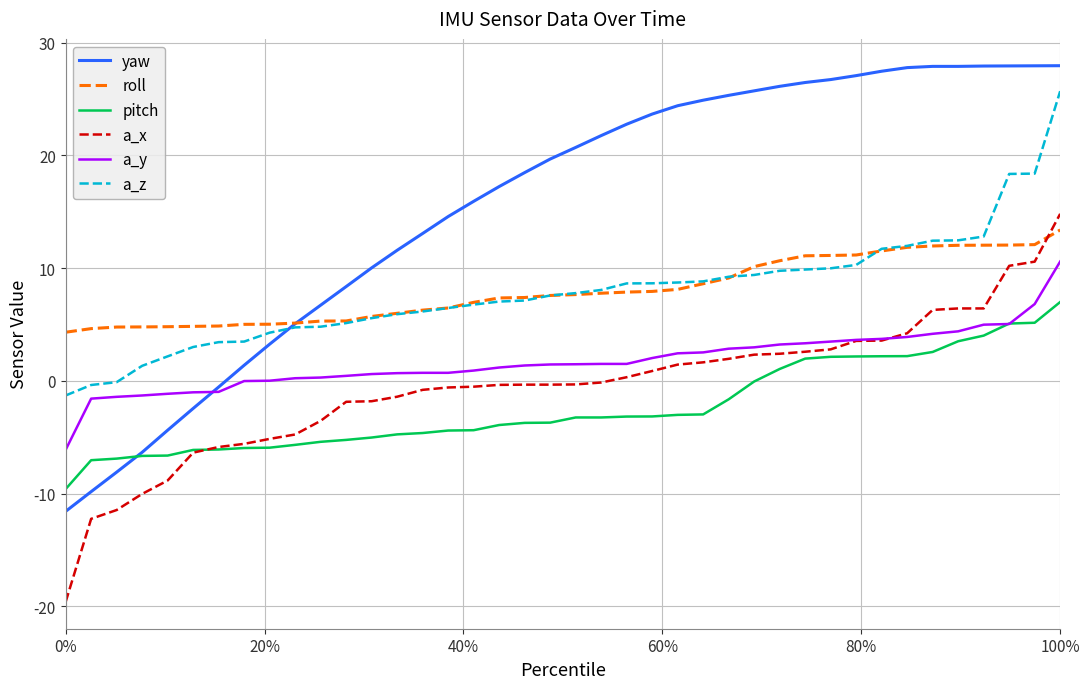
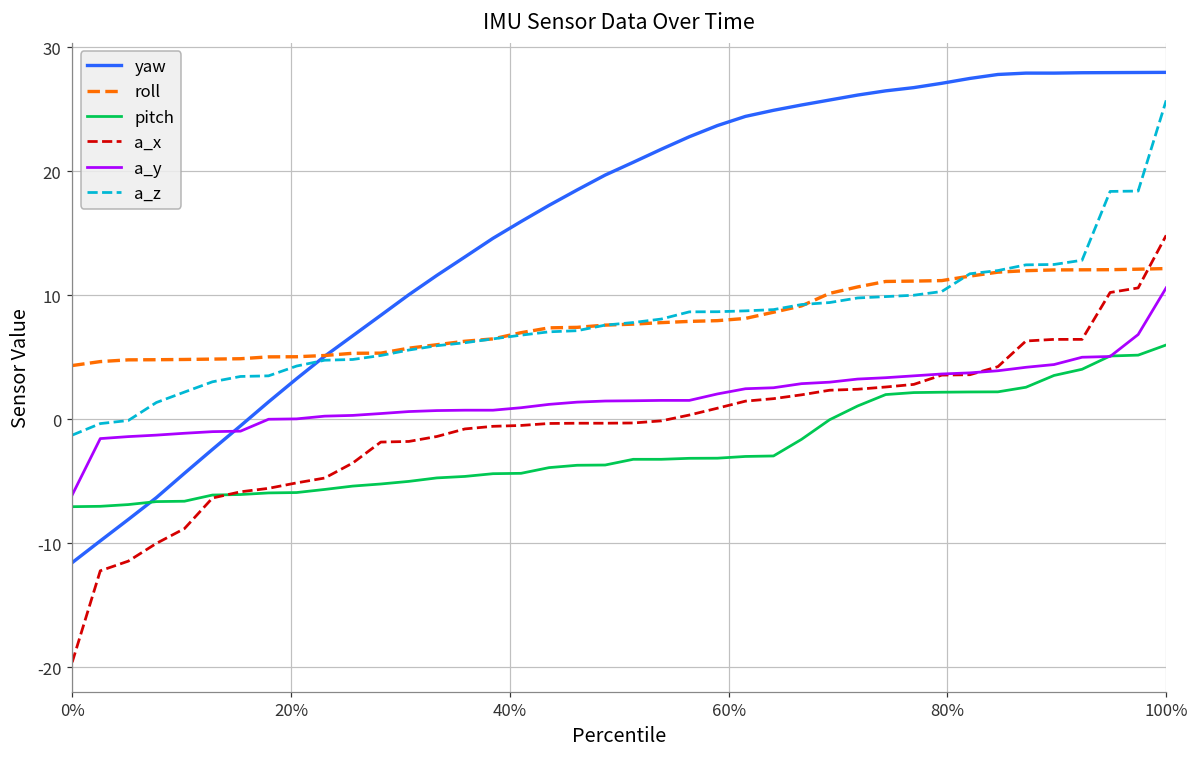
pitch, 0%: -9.6 -> -7.1
roll, 100%: 13.4 -> 12.1
pitch, 100%: 7.0 -> 6.0
